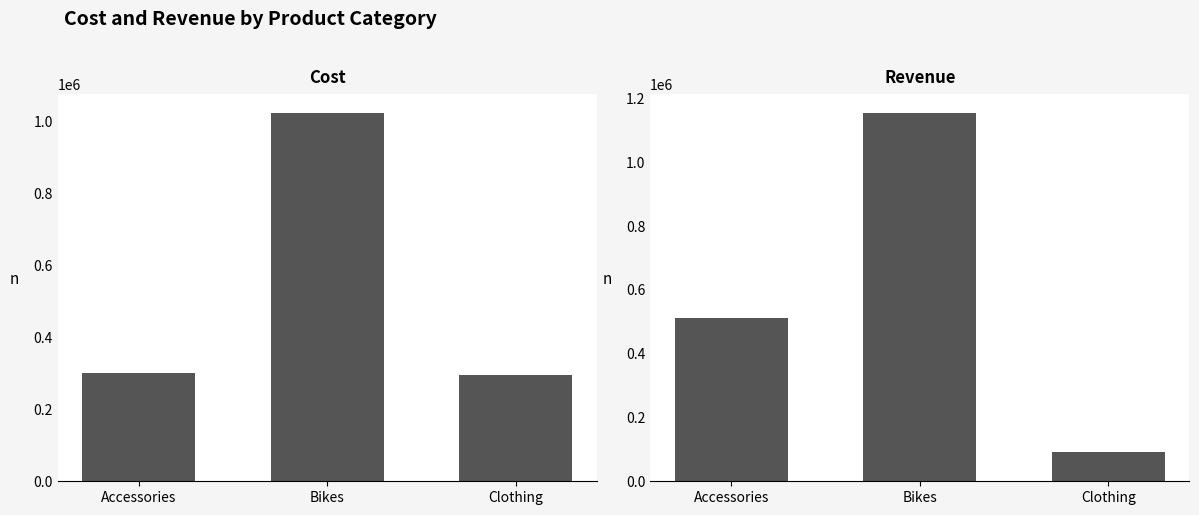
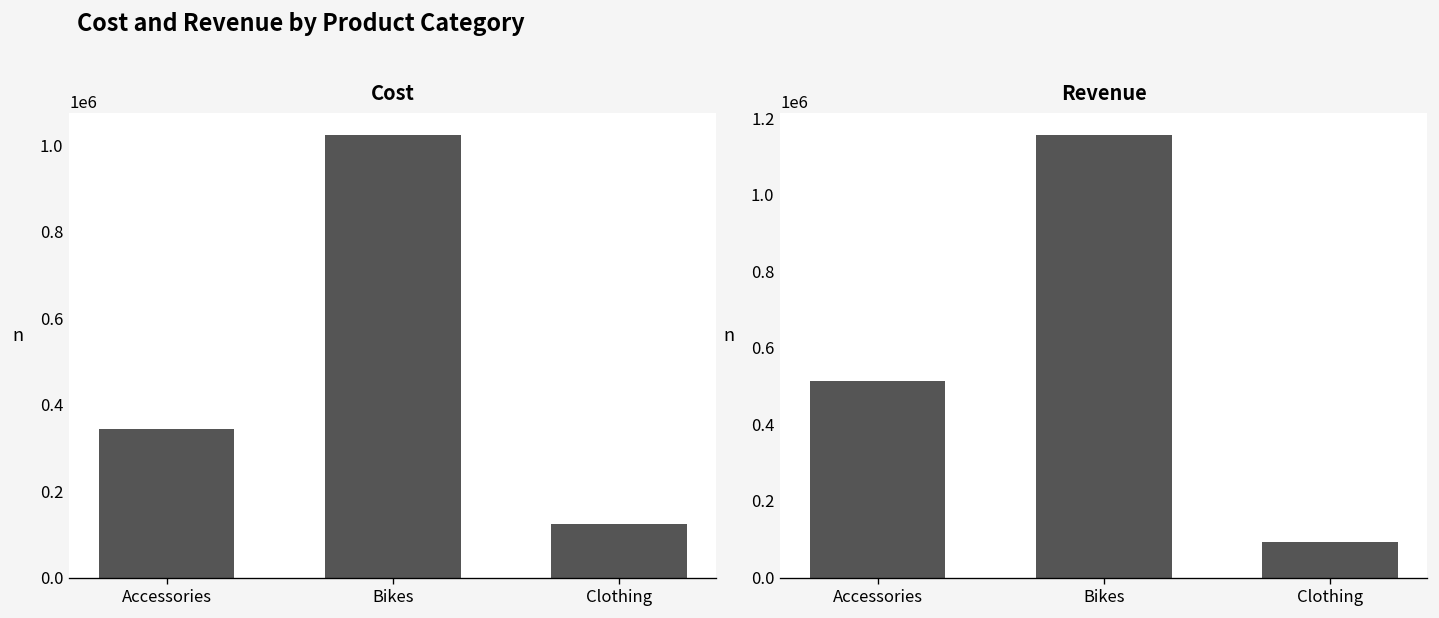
Cost, Accessories: 300000 -> 340000
Cost, Clothing: 300000 -> 120000
